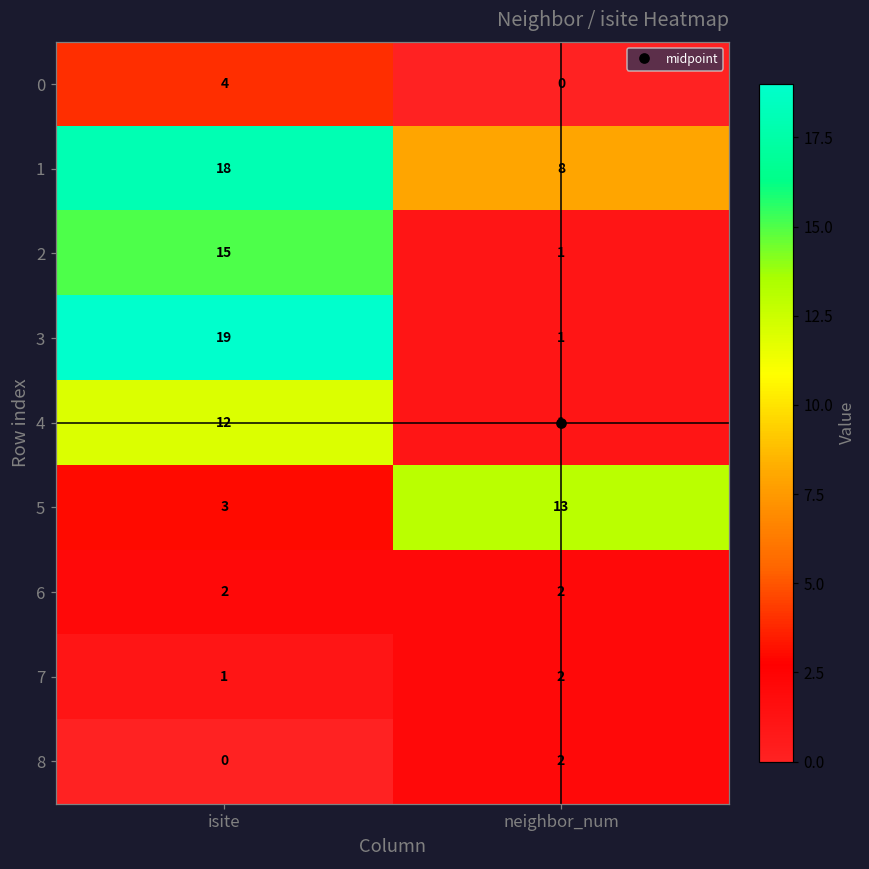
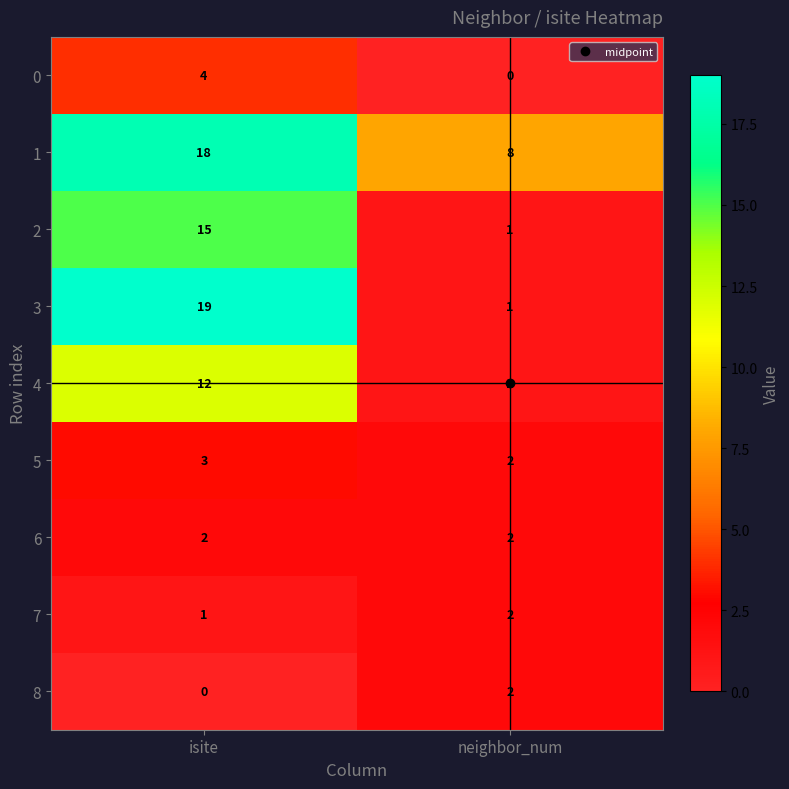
5, neighbor_num: 13 -> 2
